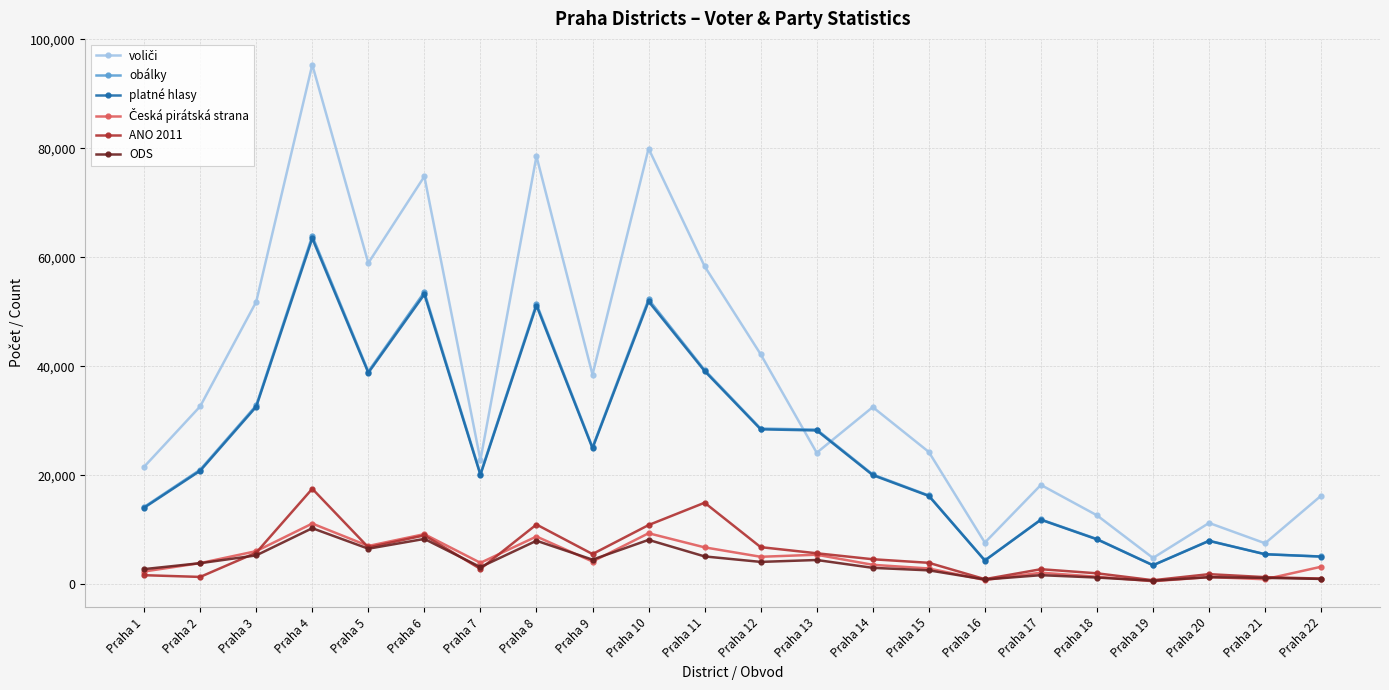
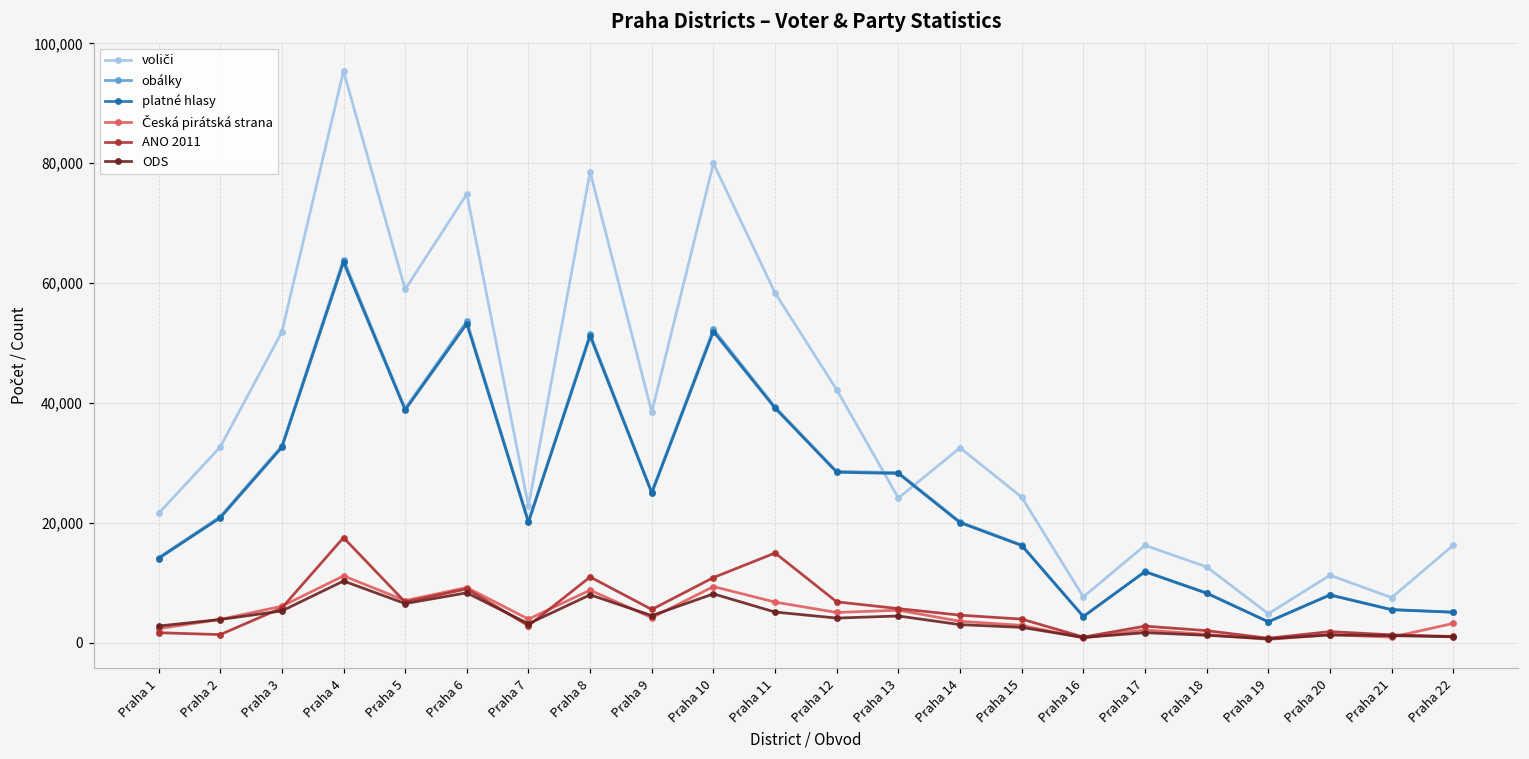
voliči, Praha 17: 18,000 -> 16,000
